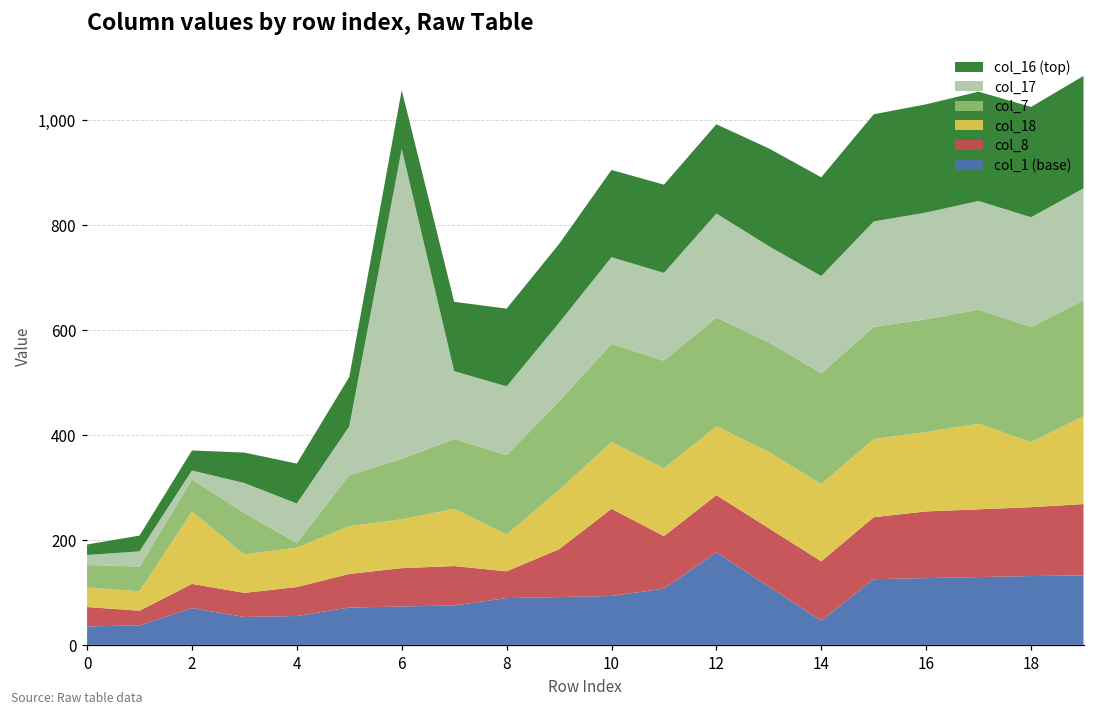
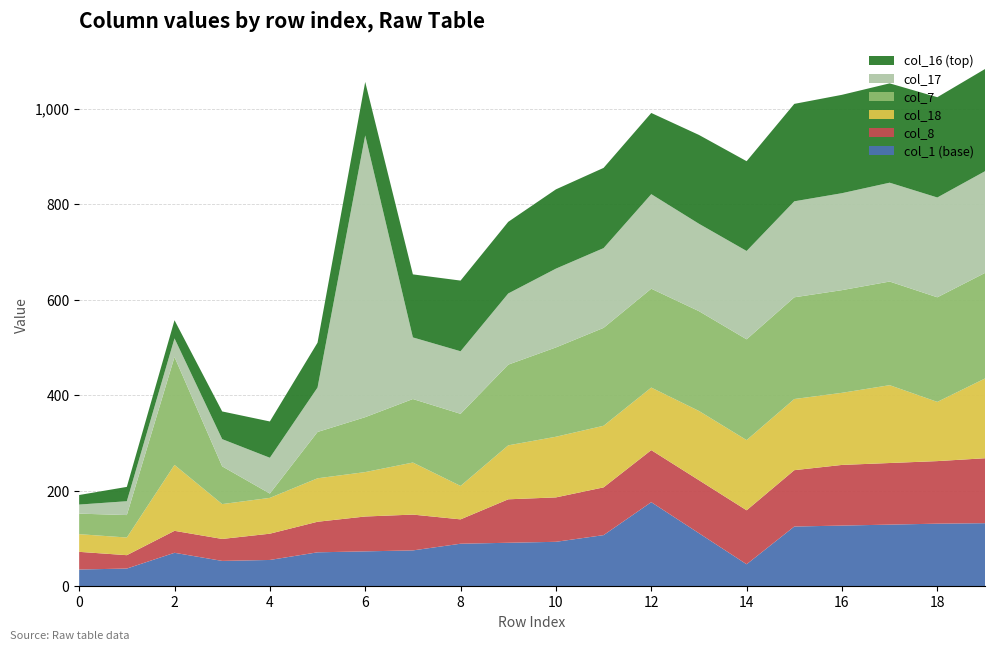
col_7, 2: 60 -> 230
col_17, 2: 20 -> 40
col_8, 10: 170 -> 90
